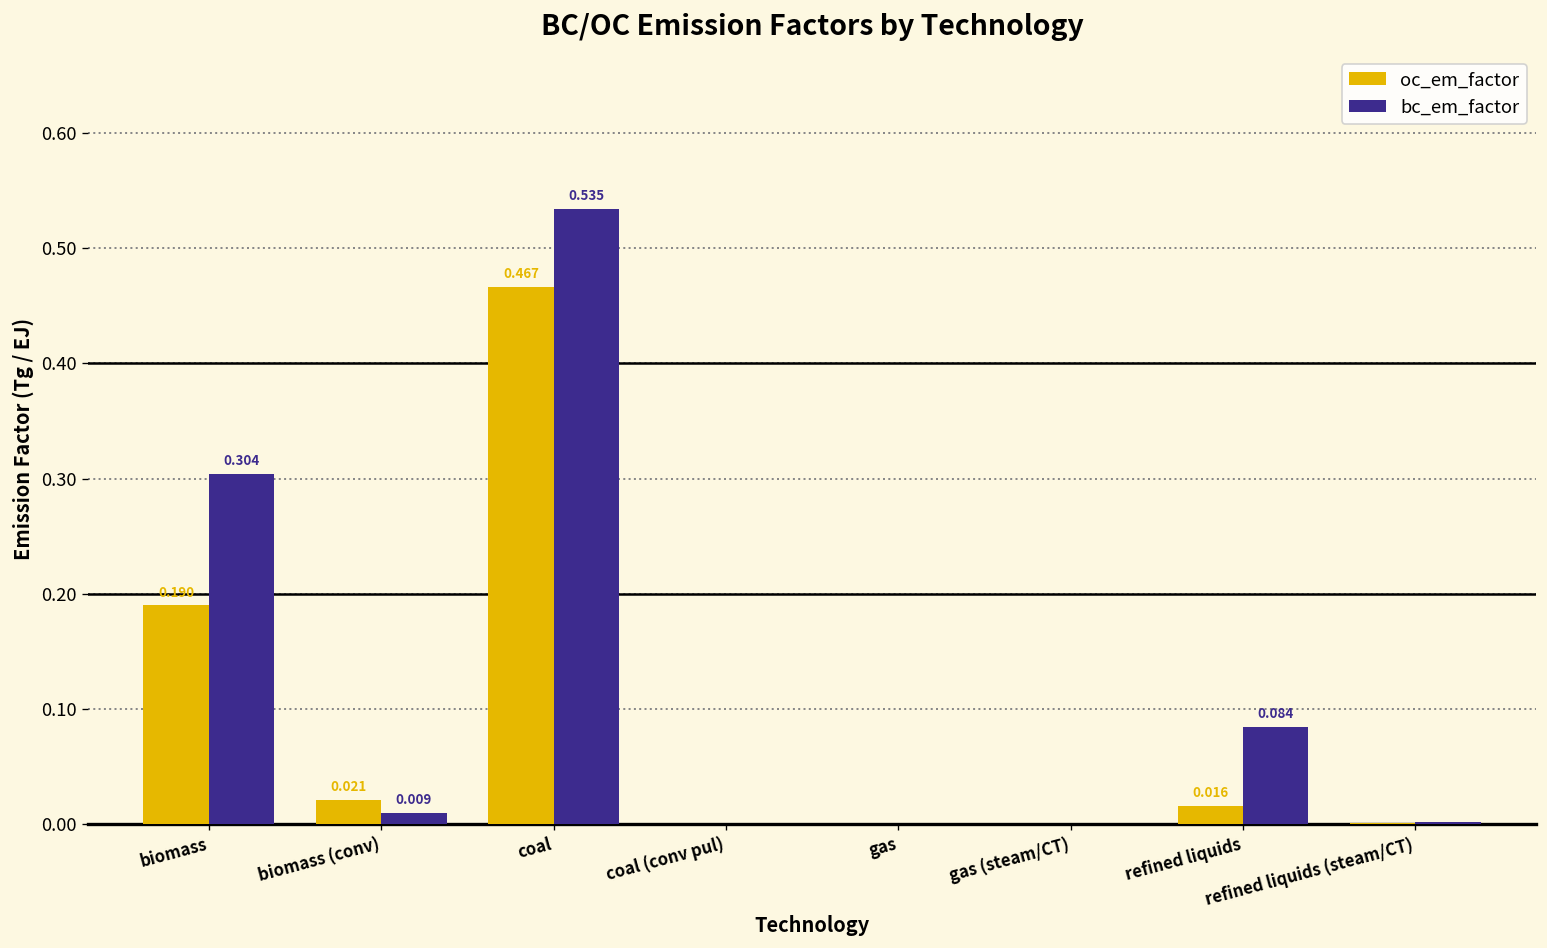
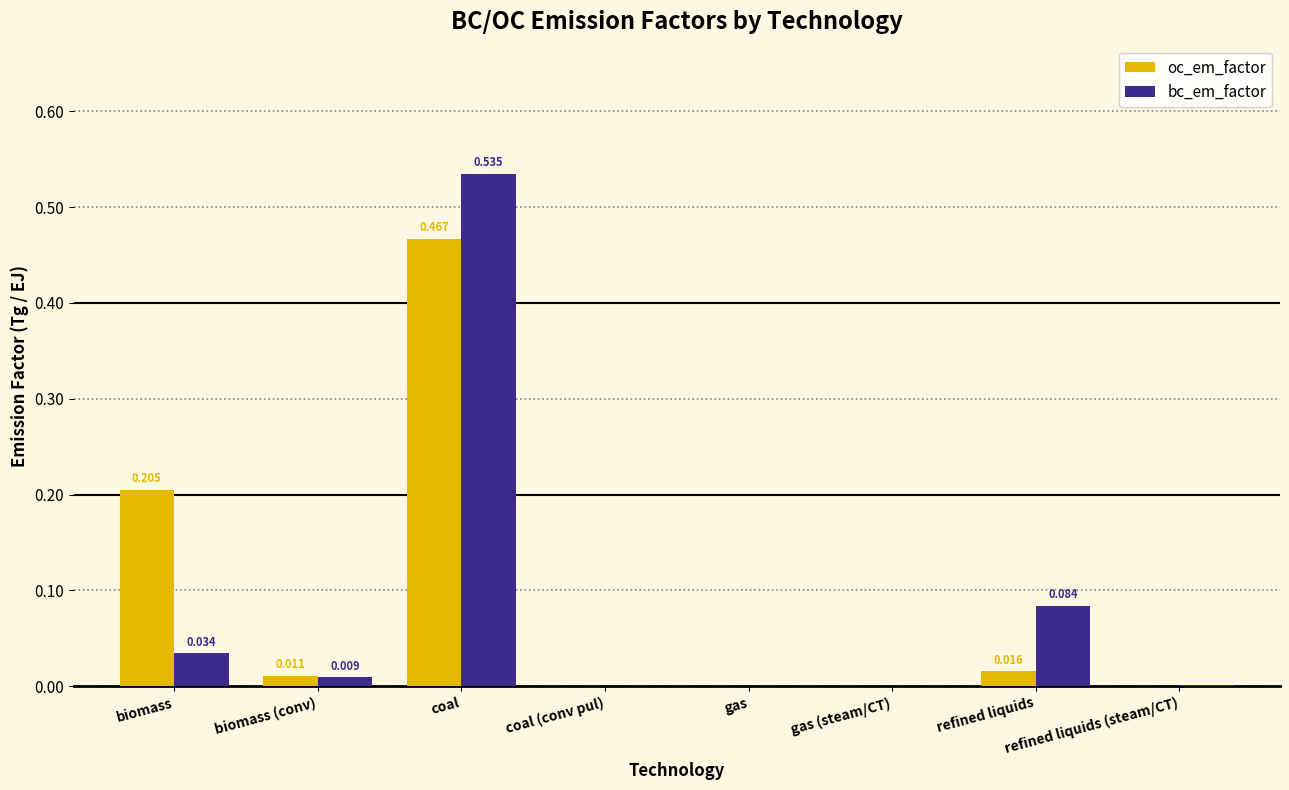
oc_em_factor, biomass: 0.190 -> 0.205
bc_em_factor, biomass: 0.304 -> 0.034
oc_em_factor, biomass (conv): 0.021 -> 0.011
